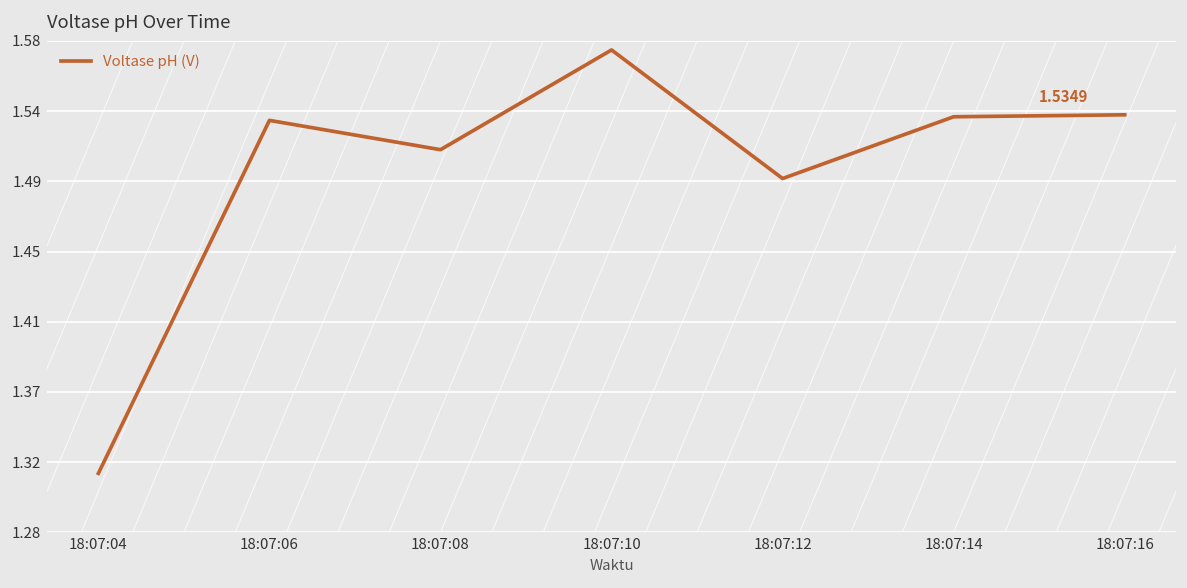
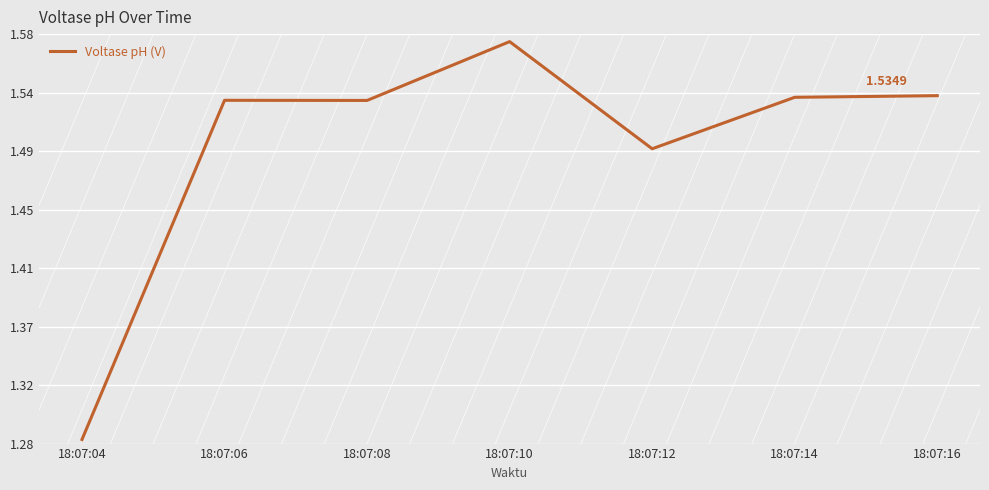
Voltase pH (V), 18:07:04: 1.316 -> 1.283
Voltase pH (V), 18:07:08: 1.514 -> 1.531
